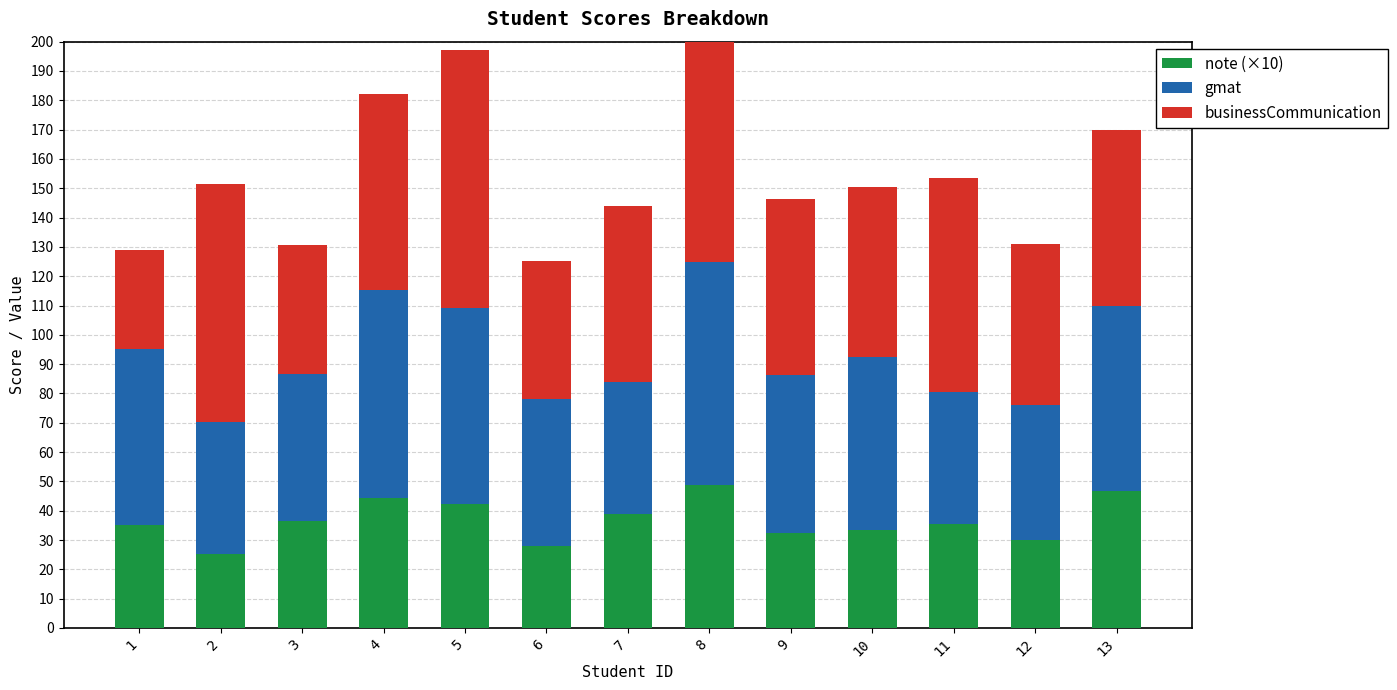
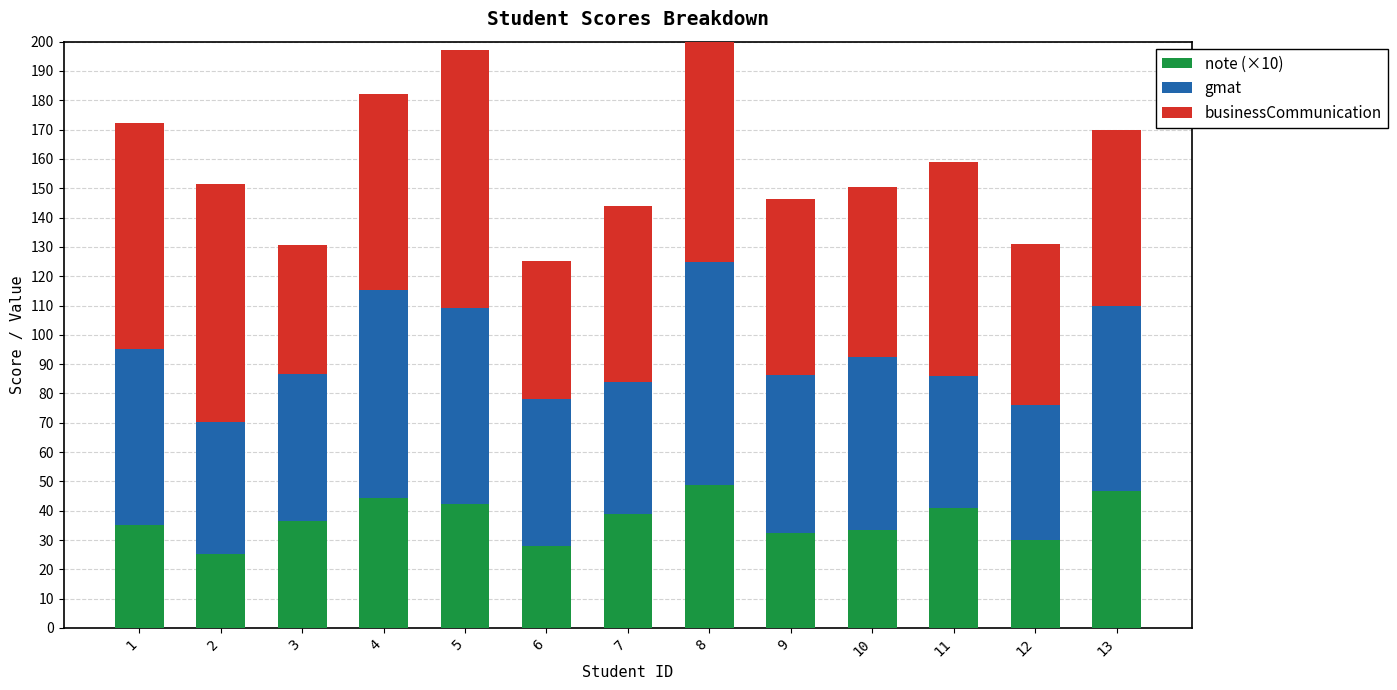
businessCommunication, 1: 34 -> 77
note (×10), 11: 36 -> 41
